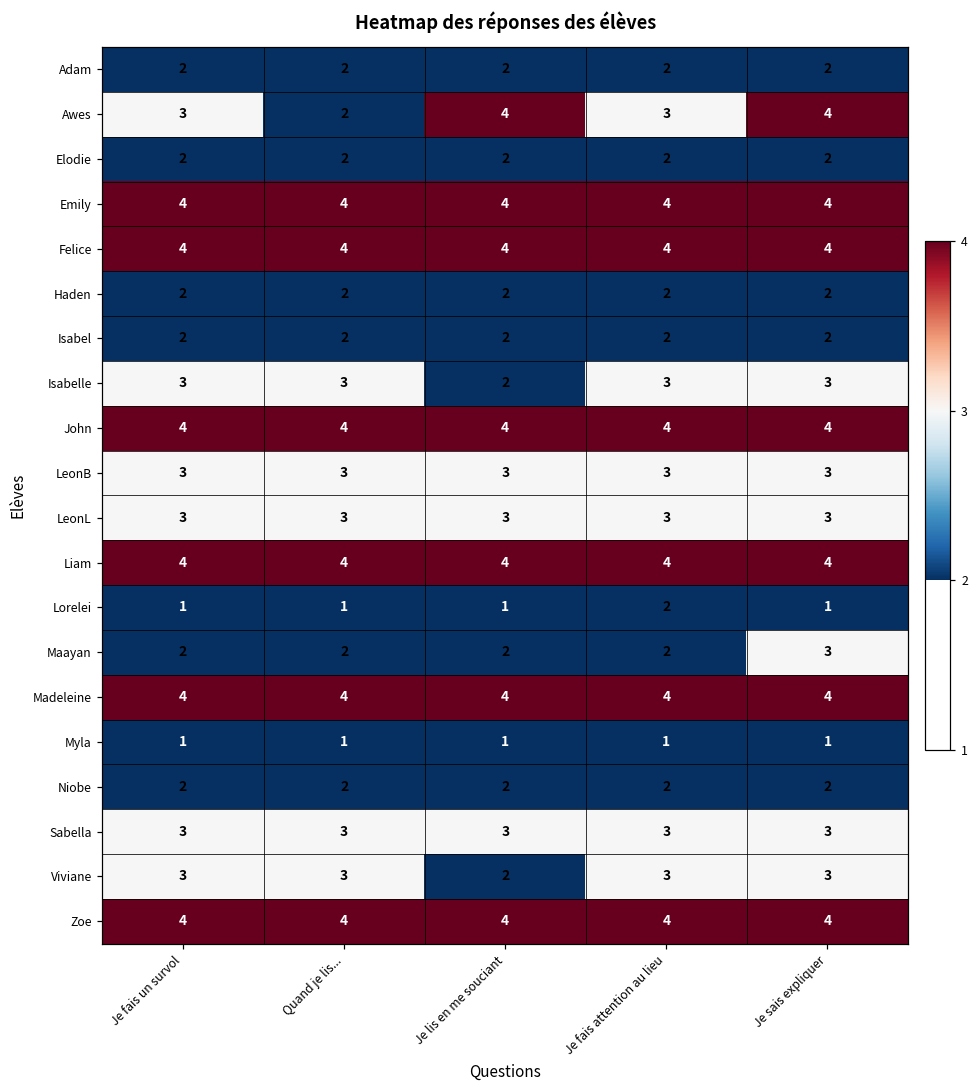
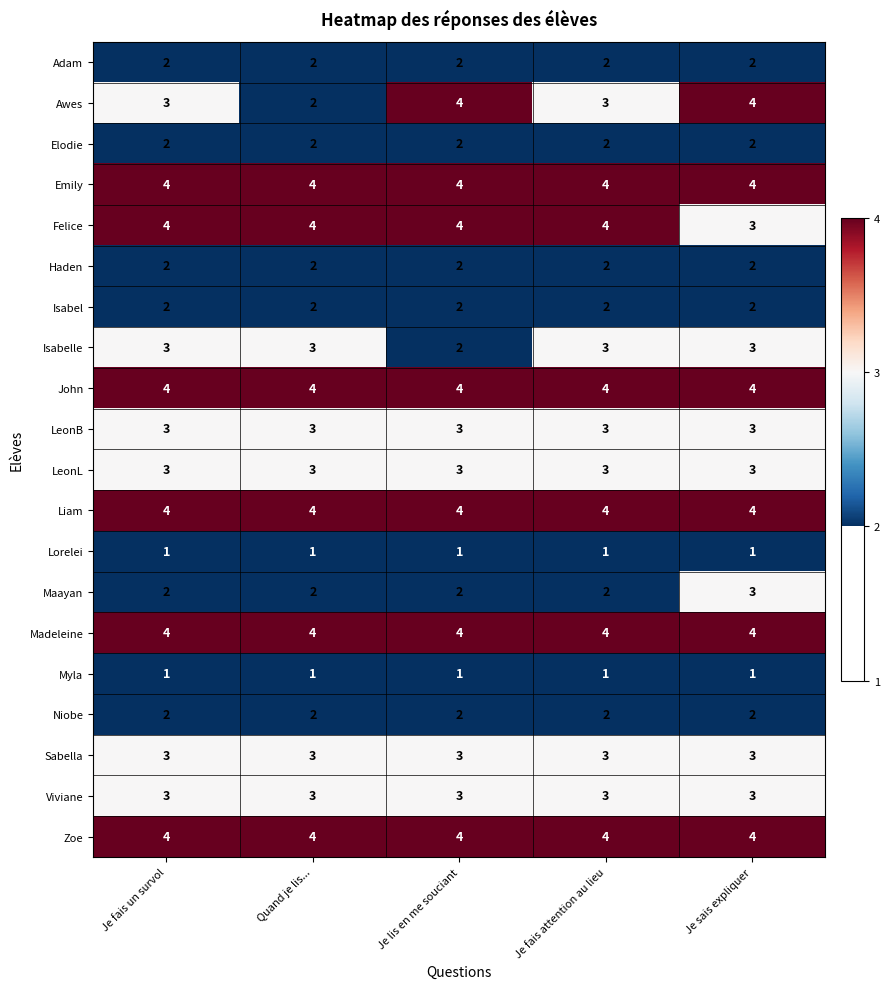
Felice, Je sais expliquer: 4 -> 3
Lorelei, Je fais attention au lieu: 2 -> 1
Viviane, Je lis en me souciant: 2 -> 3
